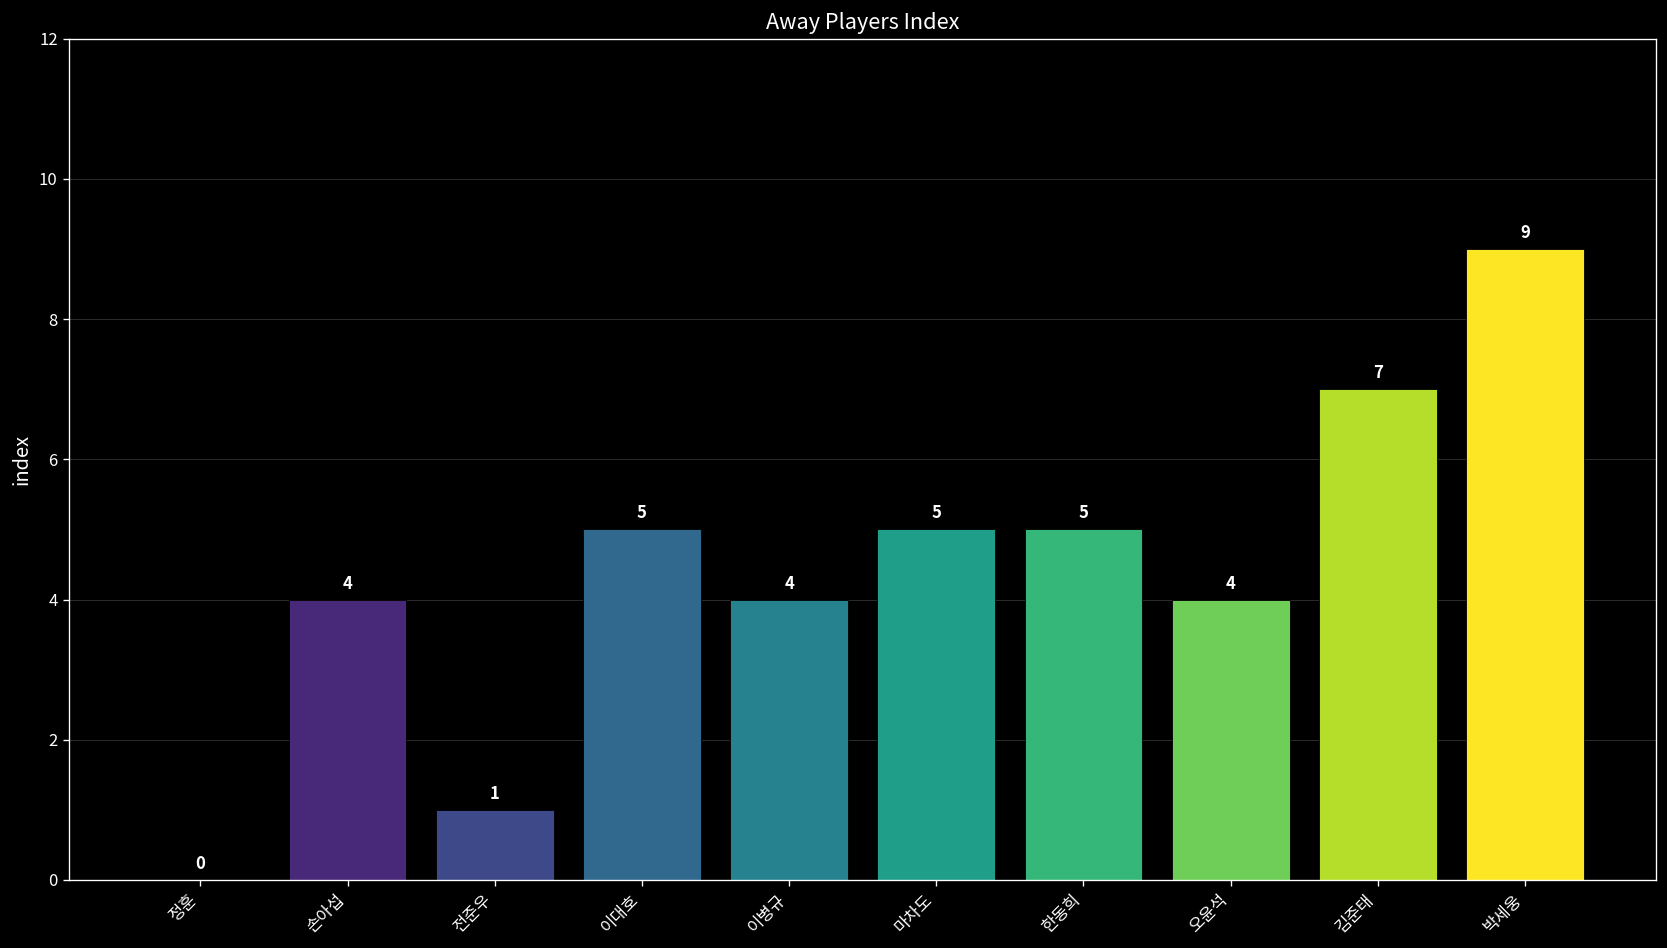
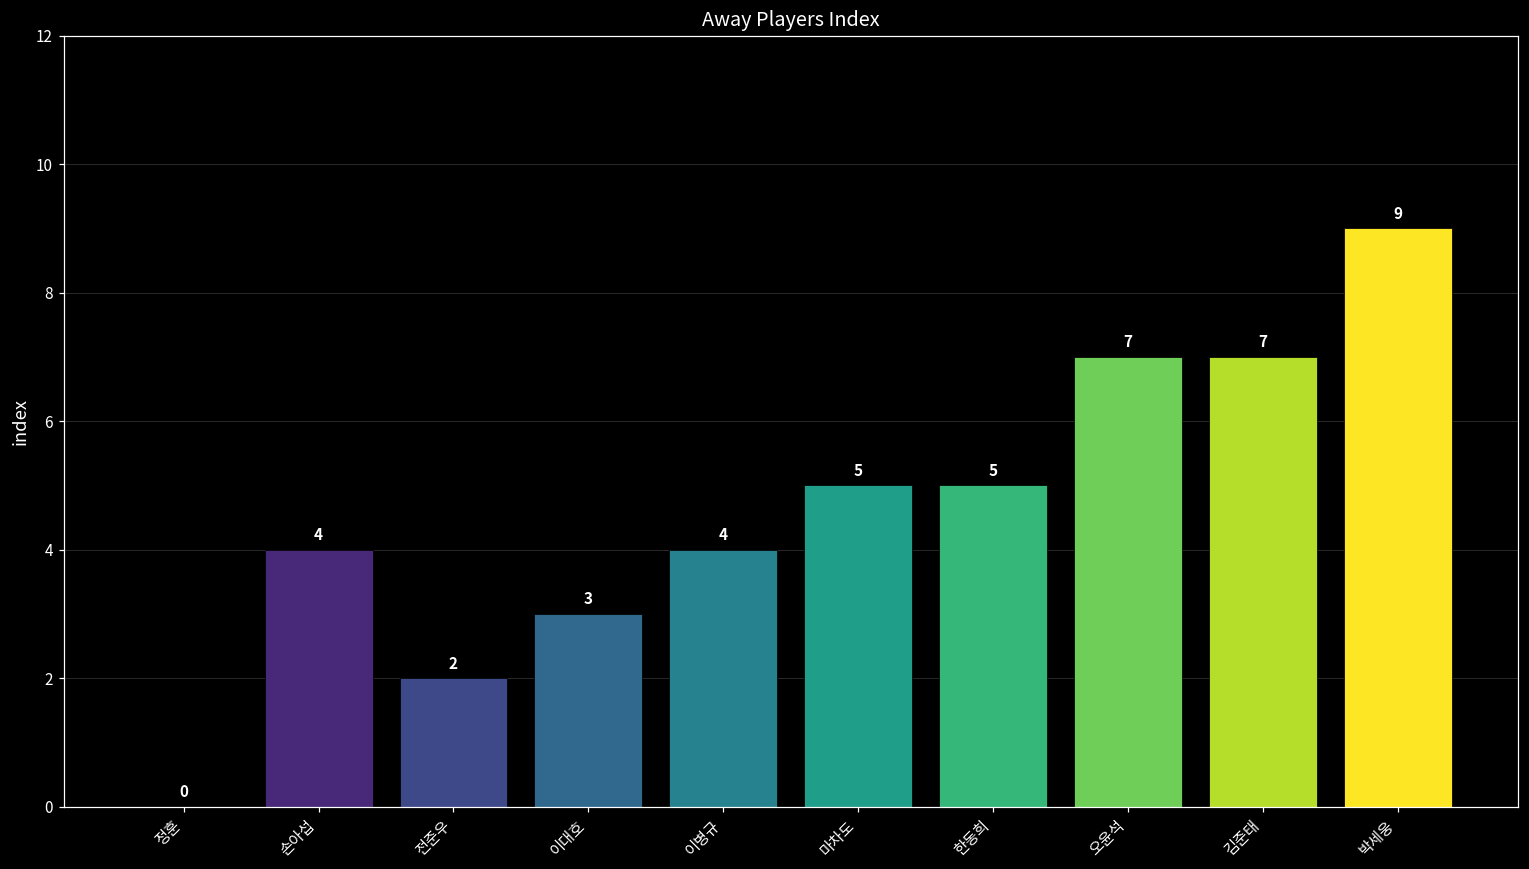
전준우: 1 -> 2
이대호: 5 -> 3
오윤석: 4 -> 7
